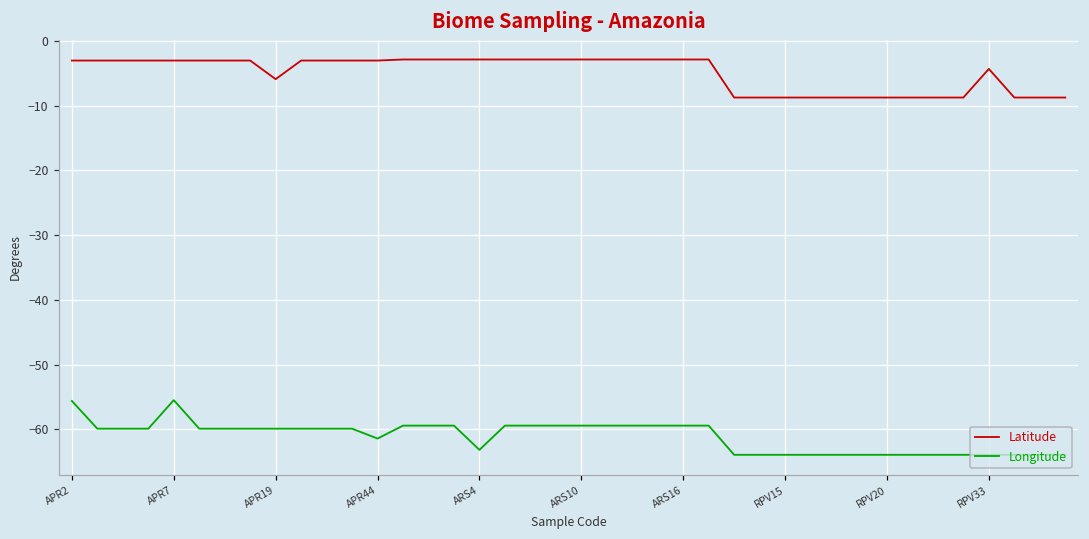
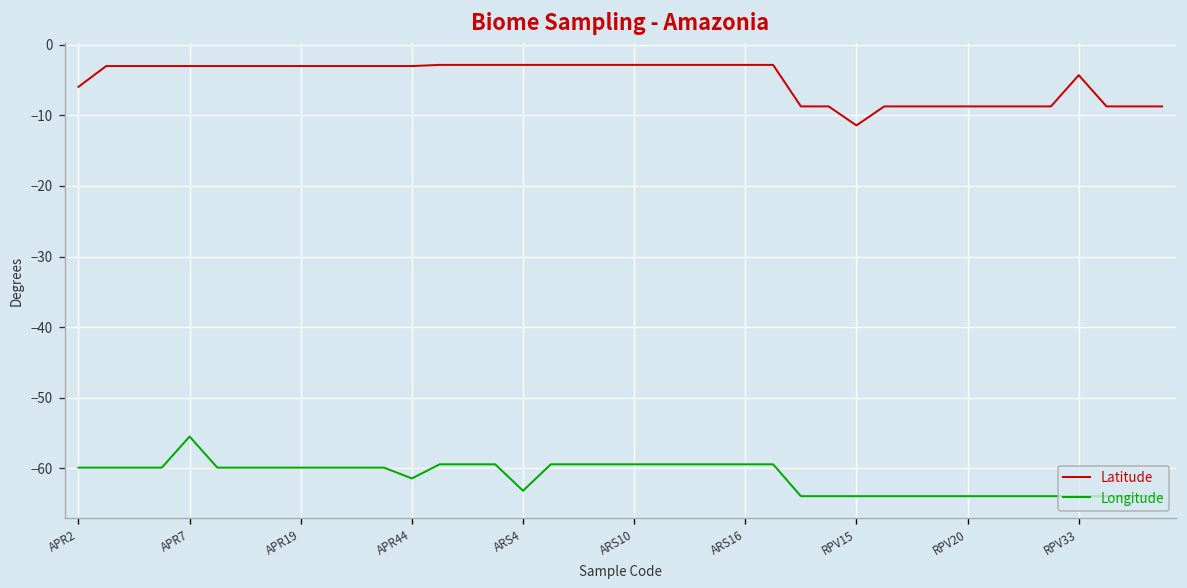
Latitude, APR2: -3 -> -6
Longitude, APR2: -56 -> -60
Latitude, APR19: -6 -> -3
Latitude, RPV15: -9 -> -11
